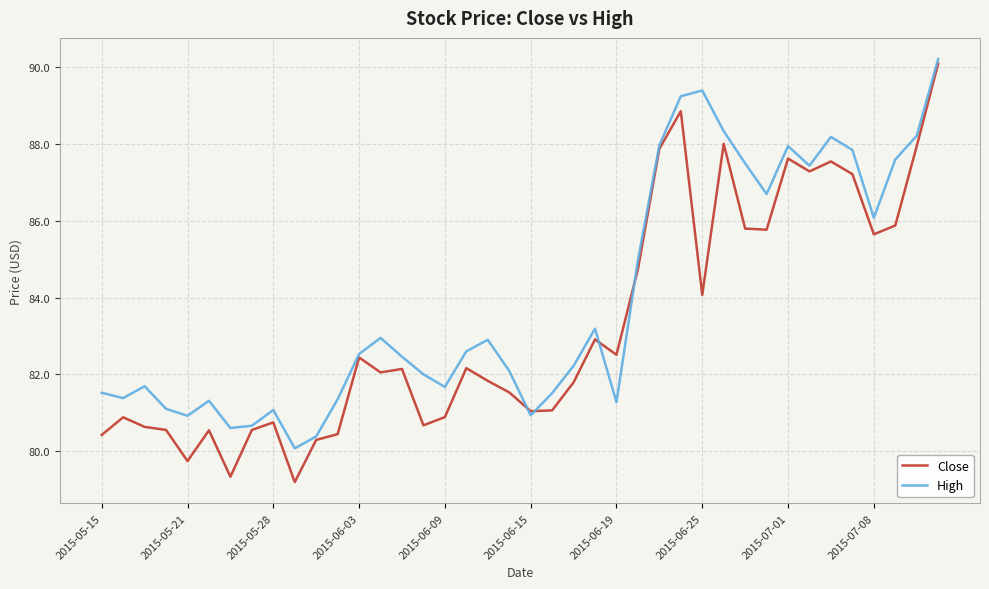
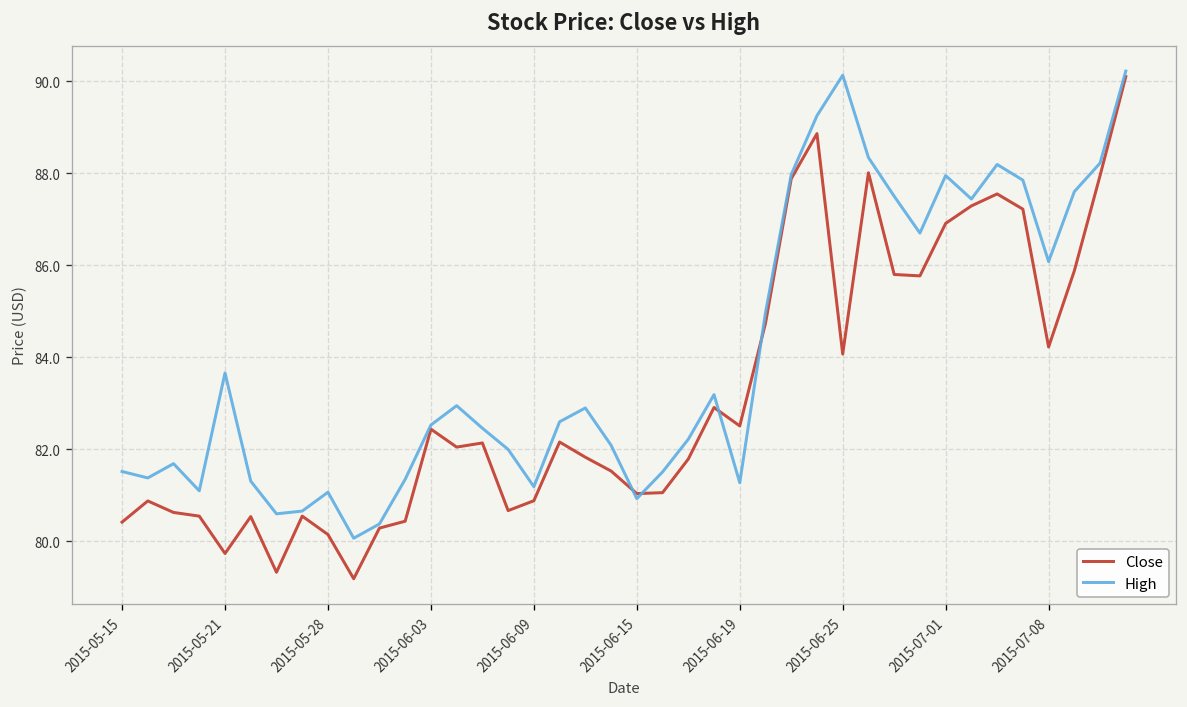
High, 2015-05-21: 80.9 -> 83.7
Close, 2015-05-28: 80.7 -> 80.2
High, 2015-06-09: 81.7 -> 81.2
High, 2015-06-25: 89.4 -> 90.1
Close, 2015-07-01: 87.6 -> 86.9
Close, 2015-07-08: 85.7 -> 84.2
